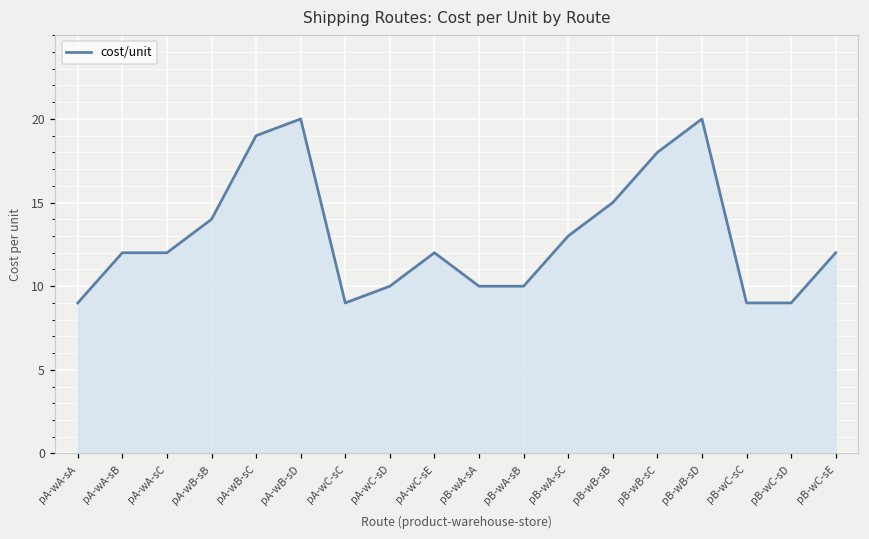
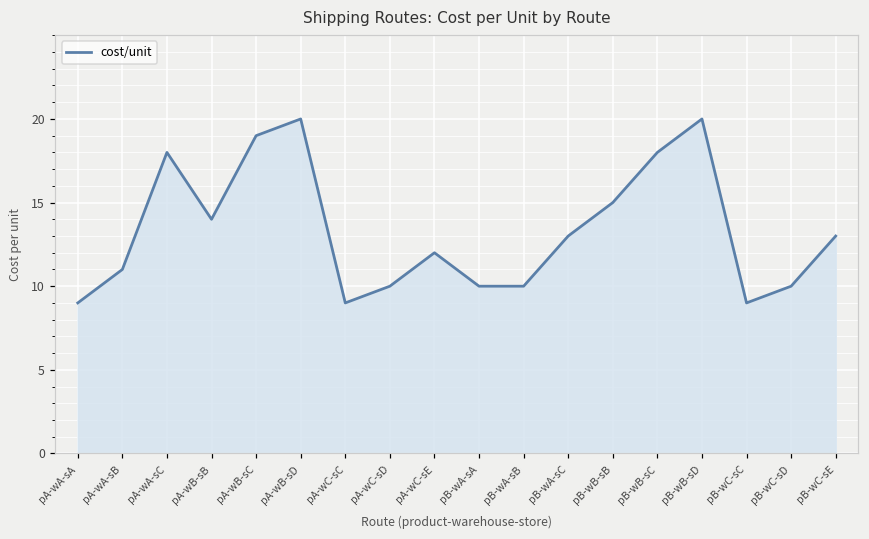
pA-wA-sB: 12 -> 11
pA-wA-sC: 12 -> 18
pB-wC-sD: 9 -> 10
pB-wC-sE: 12 -> 13
